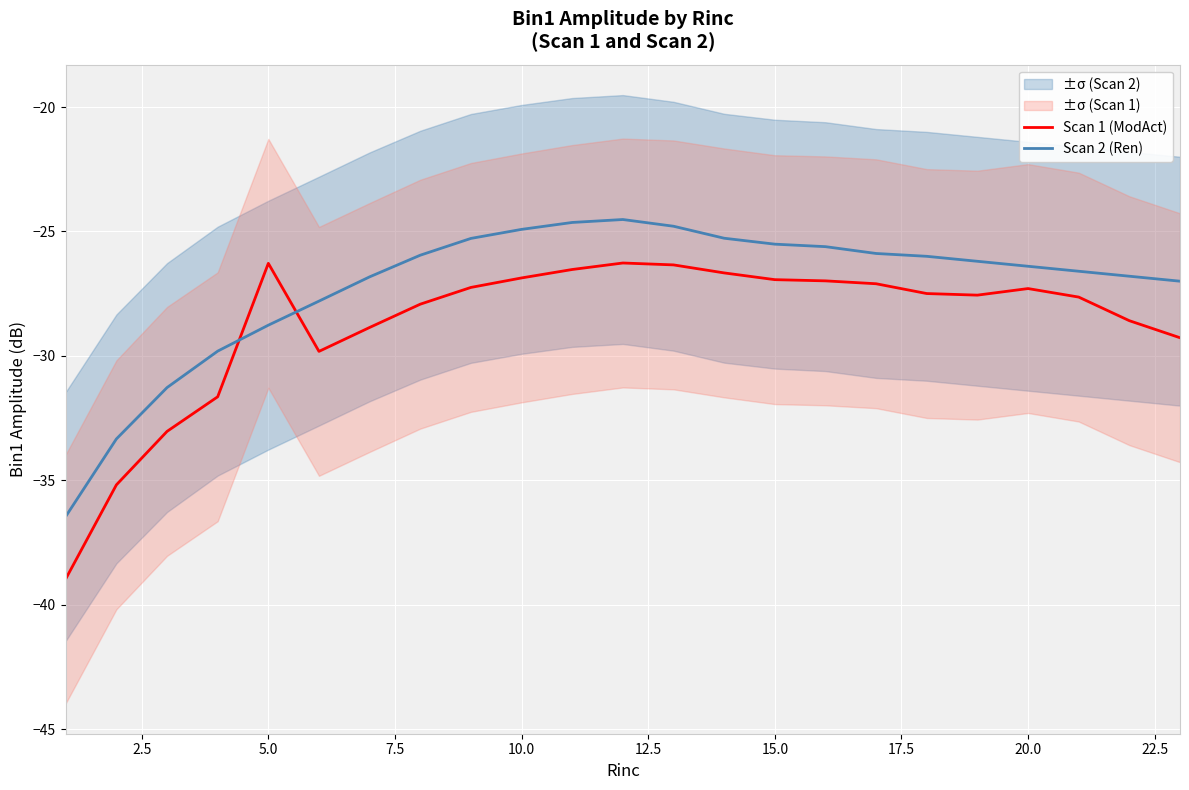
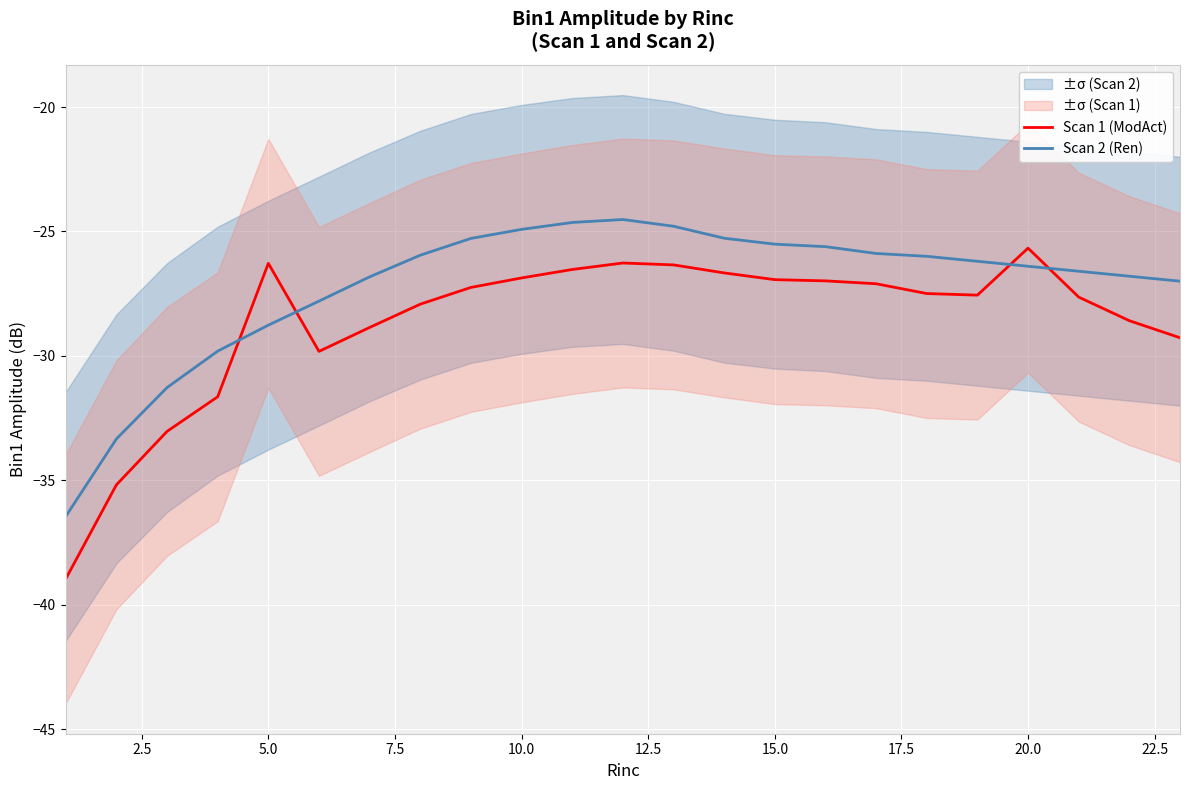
Scan 1 (ModAct), 20.0: -27.3 -> -25.7
